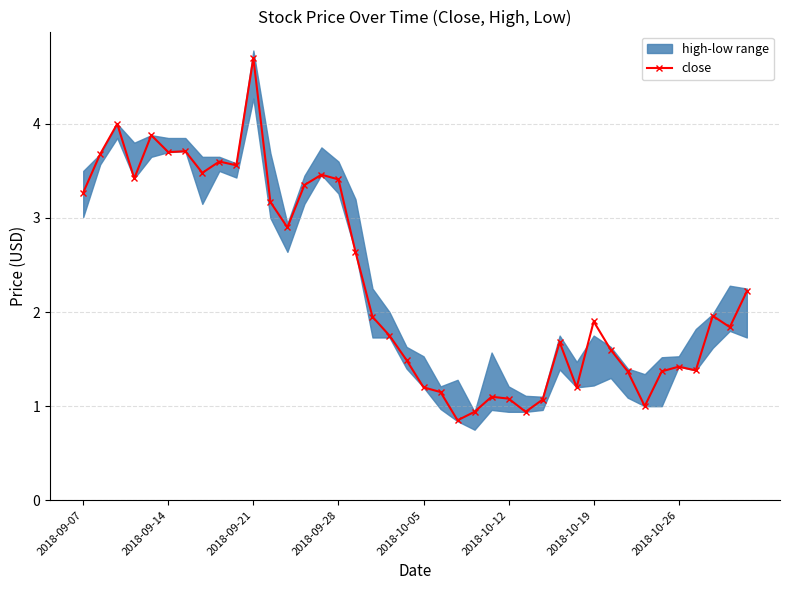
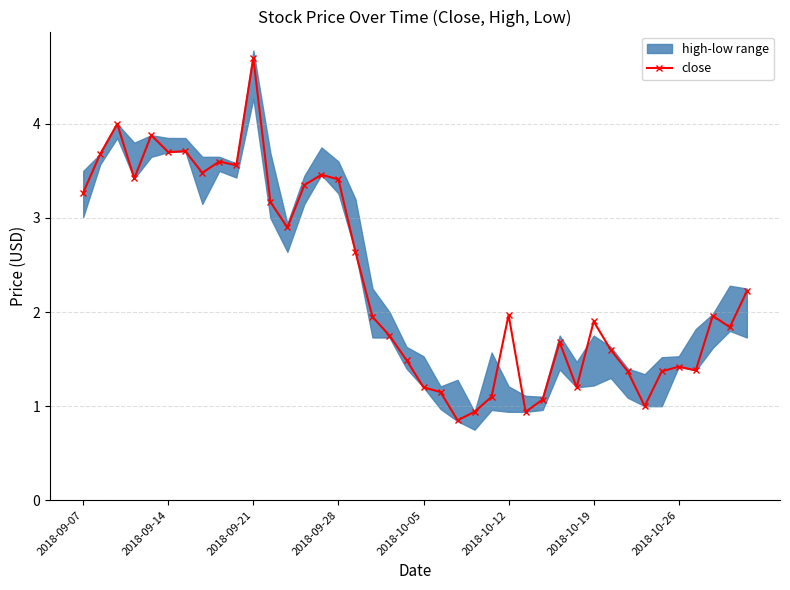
close, 2018-10-12: 1.1 -> 2.0
